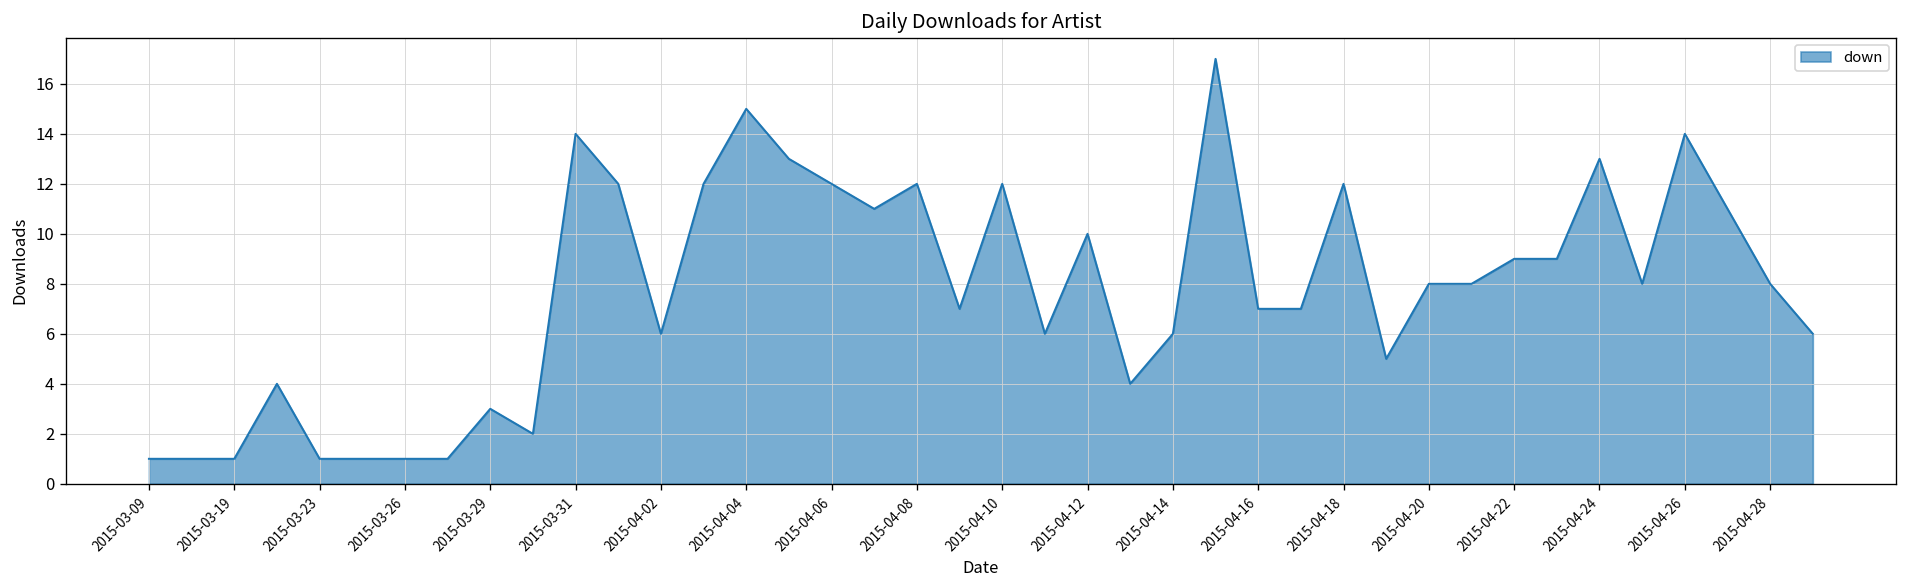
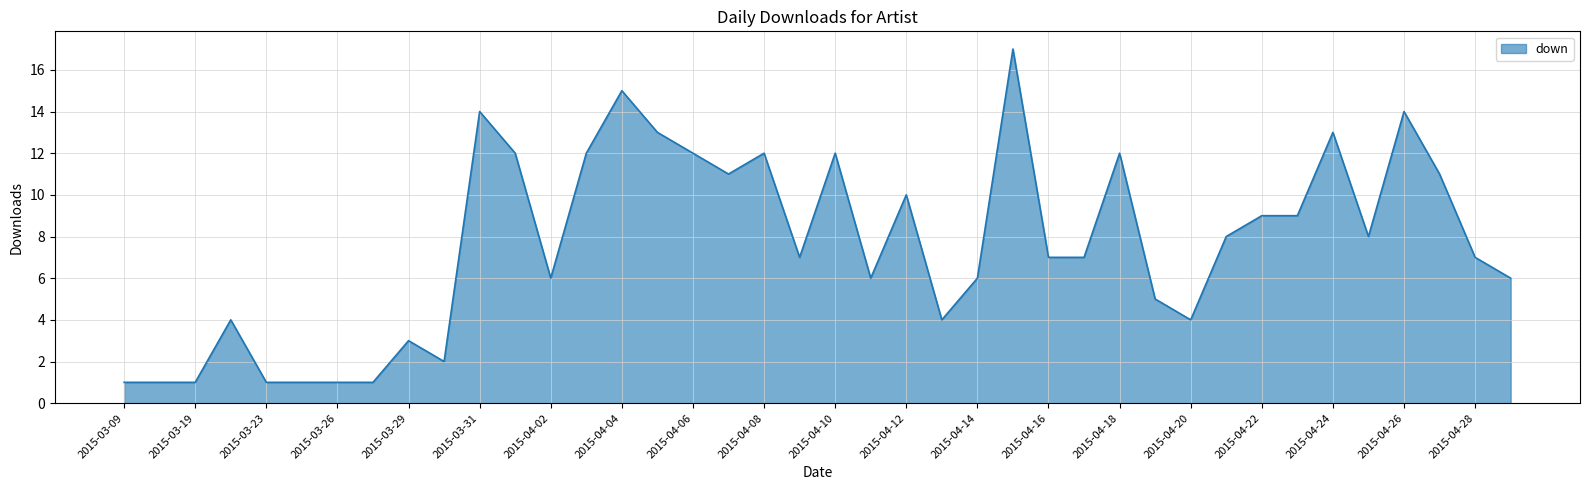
2015-04-20: 8 -> 4
2015-04-28: 8 -> 7
